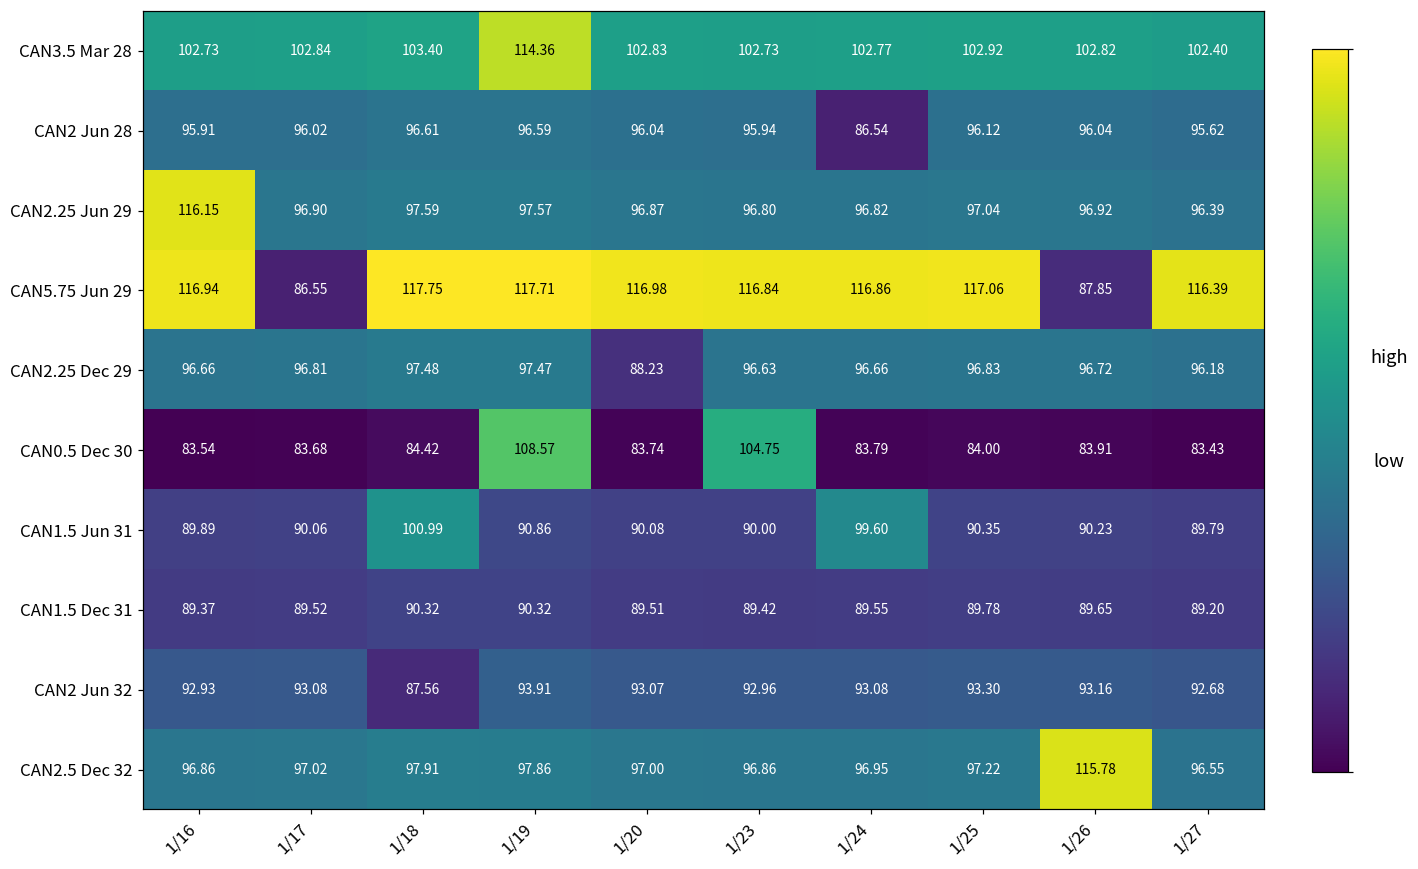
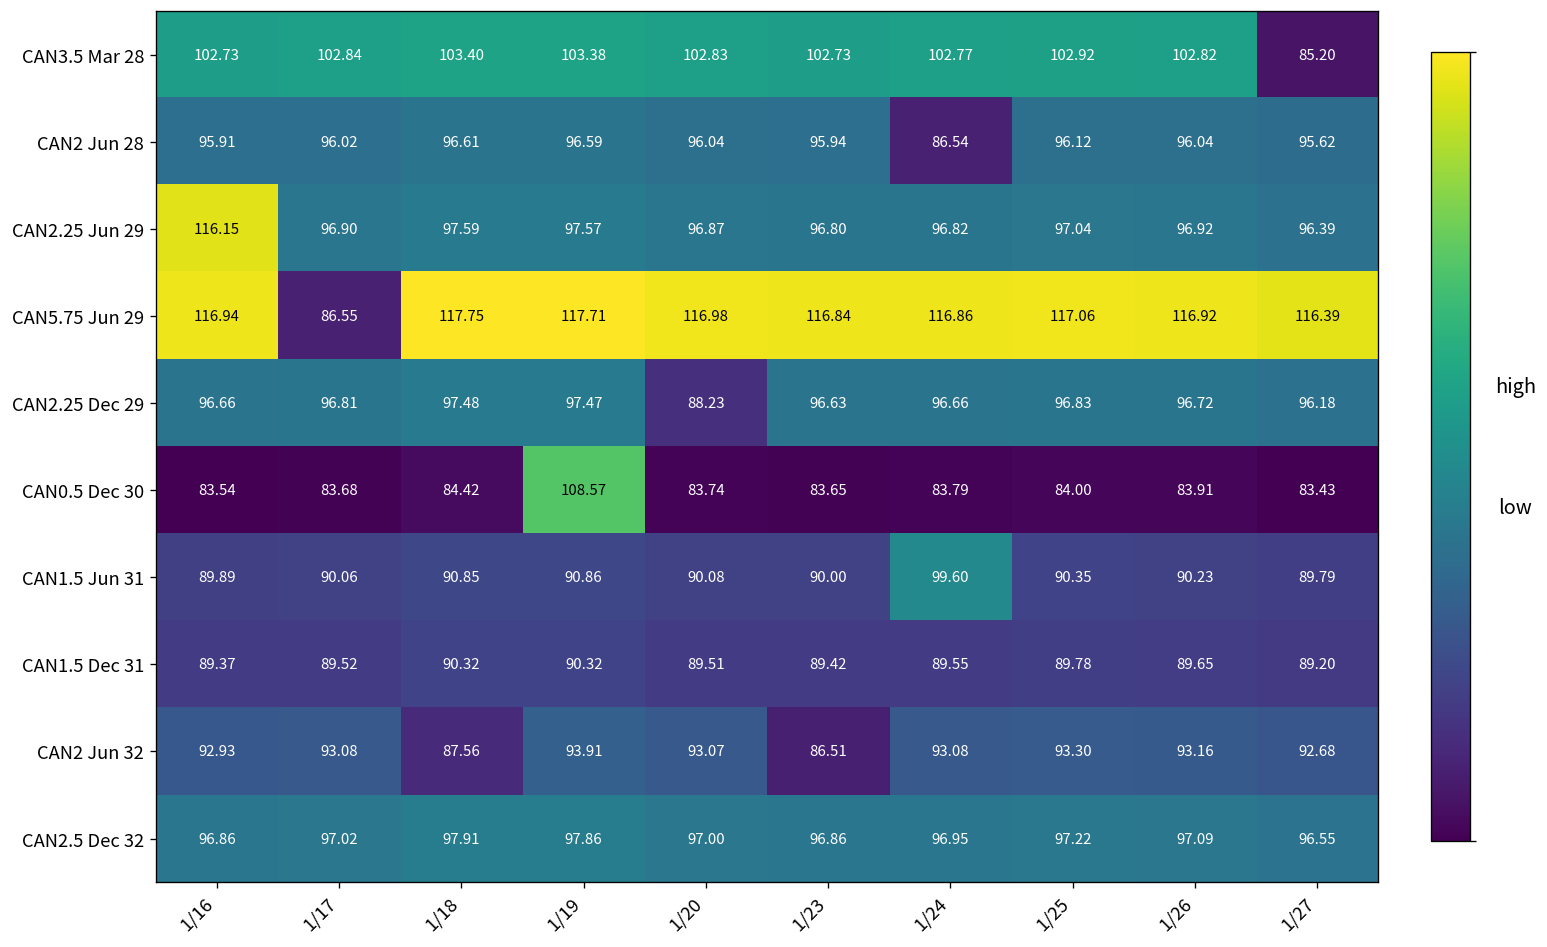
CAN3.5 Mar 28, 1/19: 114.36 -> 103.38
CAN3.5 Mar 28, 1/27: 102.40 -> 85.20
CAN5.75 Jun 29, 1/26: 87.85 -> 116.92
CAN0.5 Dec 30, 1/23: 104.75 -> 83.65
CAN1.5 Jun 31, 1/18: 100.99 -> 90.85
CAN2 Jun 32, 1/23: 92.96 -> 86.51
CAN2.5 Dec 32, 1/26: 115.78 -> 97.09
